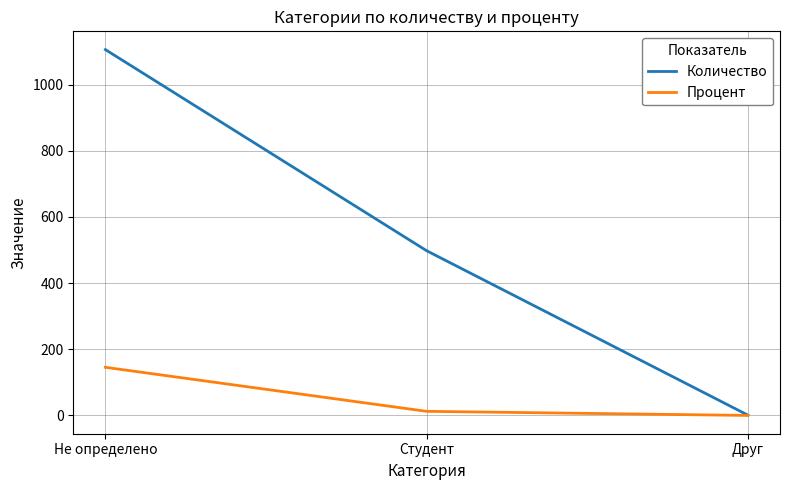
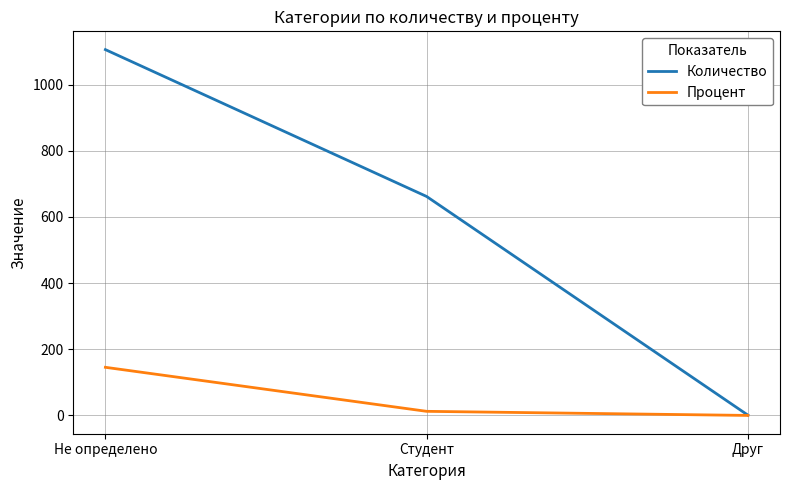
Количество, Студент: 500 -> 660
